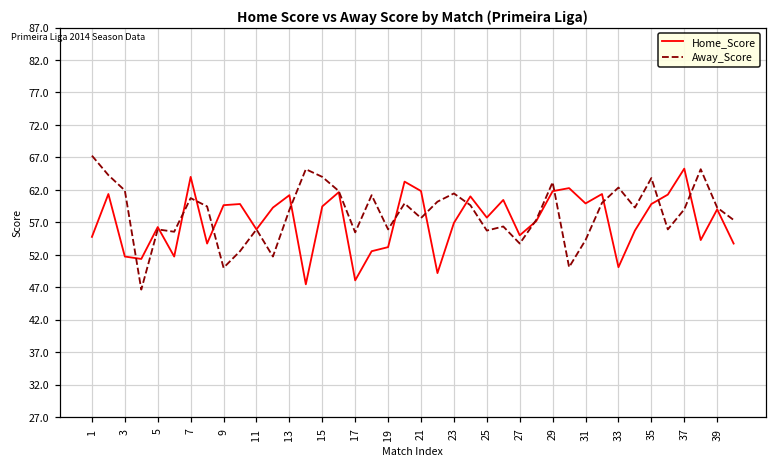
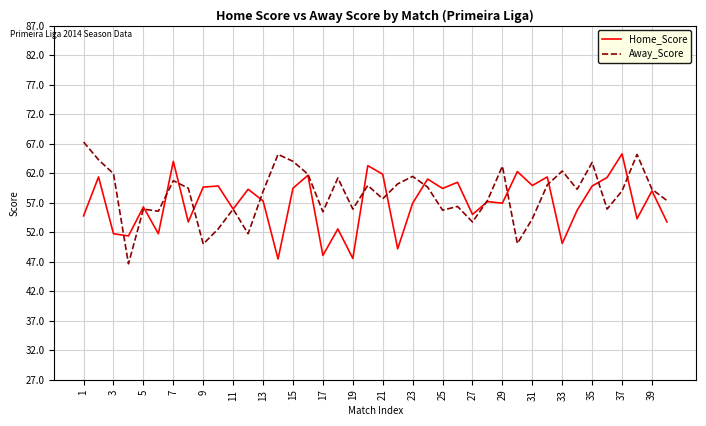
Home_Score, 13: 61 -> 57
Home_Score, 19: 53 -> 48
Home_Score, 25: 58 -> 59
Home_Score, 29: 62 -> 57
